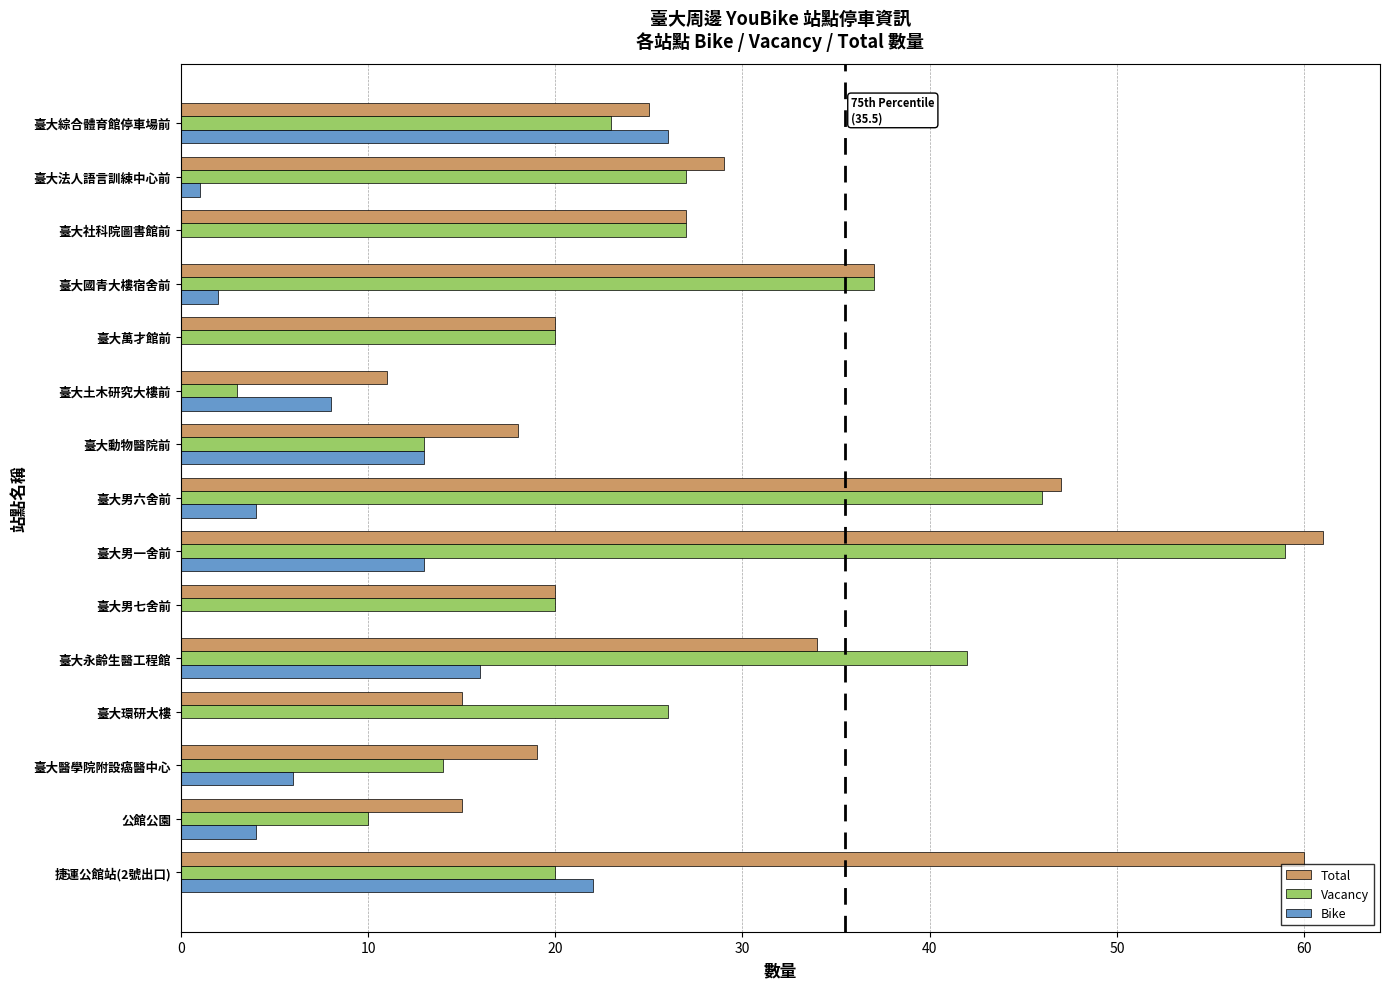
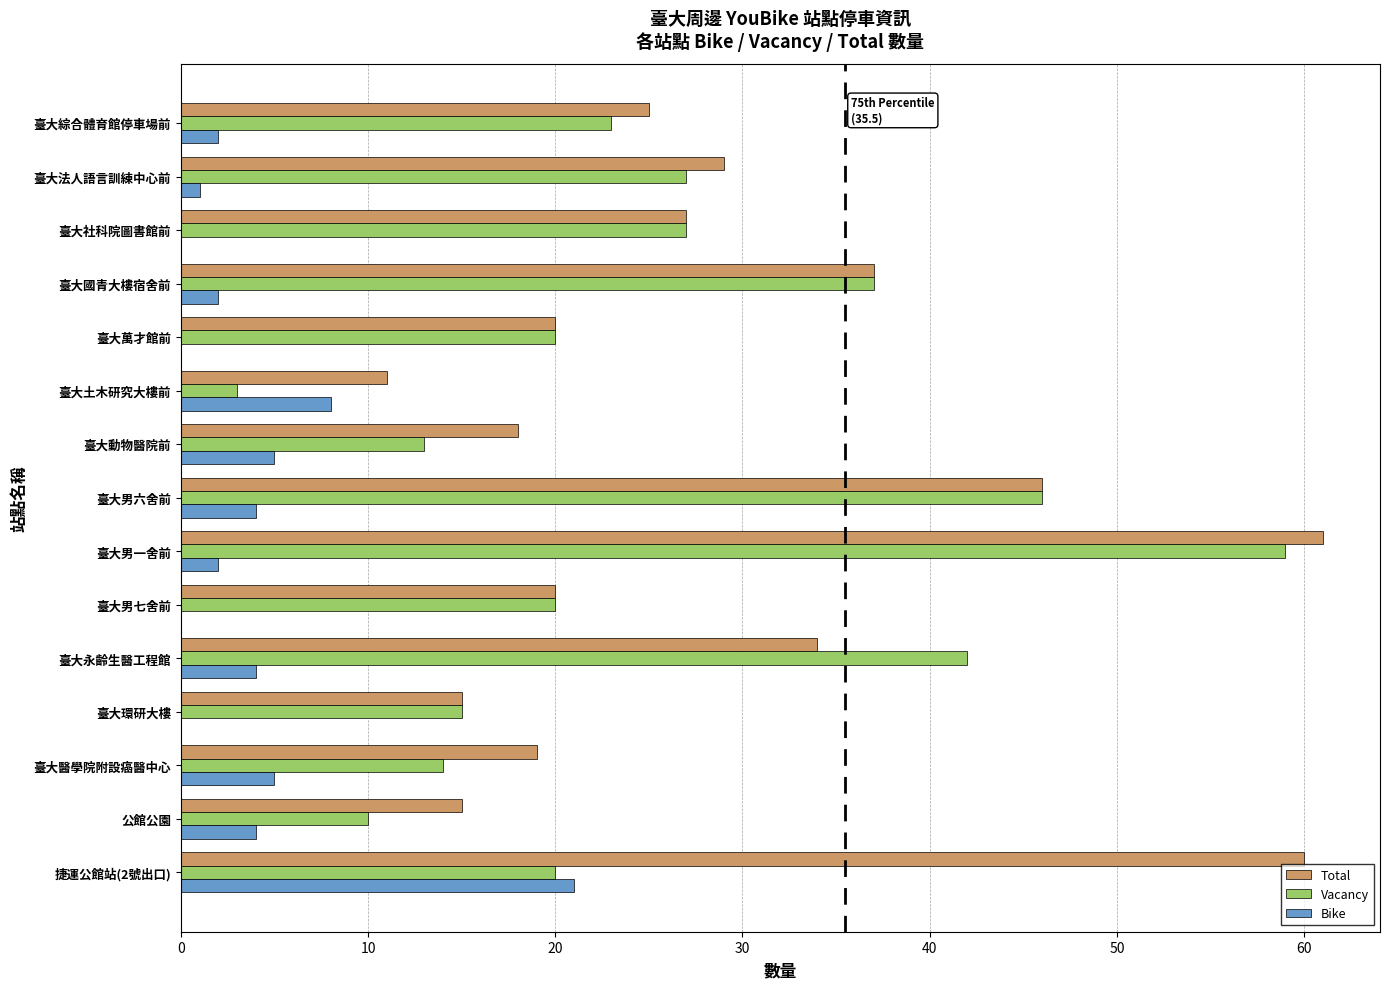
Bike, 臺大綜合體育館停車場前: 26 -> 2
Bike, 臺大動物醫院前: 13 -> 5
Total, 臺大男六舍前: 47 -> 46
Bike, 臺大男一舍前: 13 -> 2
Bike, 臺大永齡生醫工程館: 16 -> 4
Vacancy, 臺大環研大樓: 26 -> 15
Bike, 臺大醫學院附設癌醫中心: 6 -> 5
Bike, 捷運公館站(2號出口): 22 -> 21
